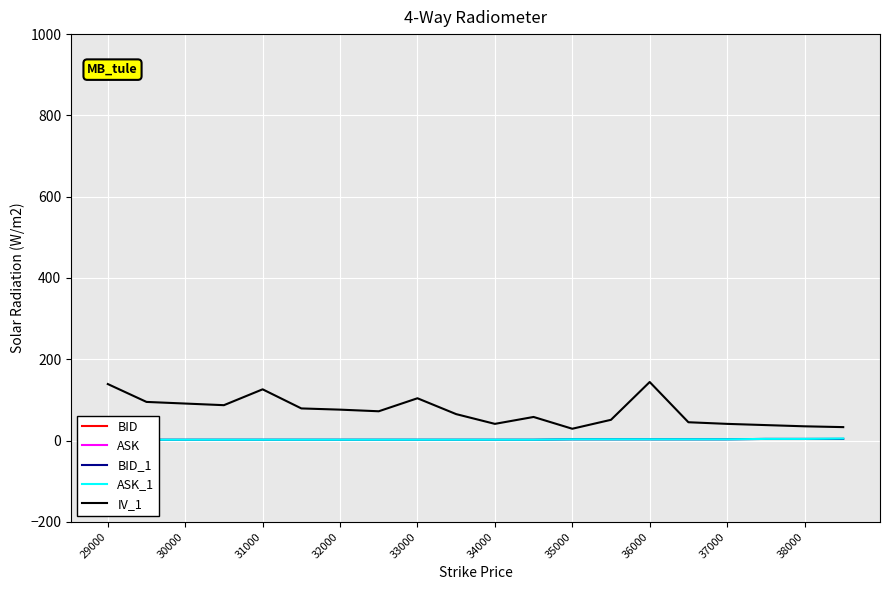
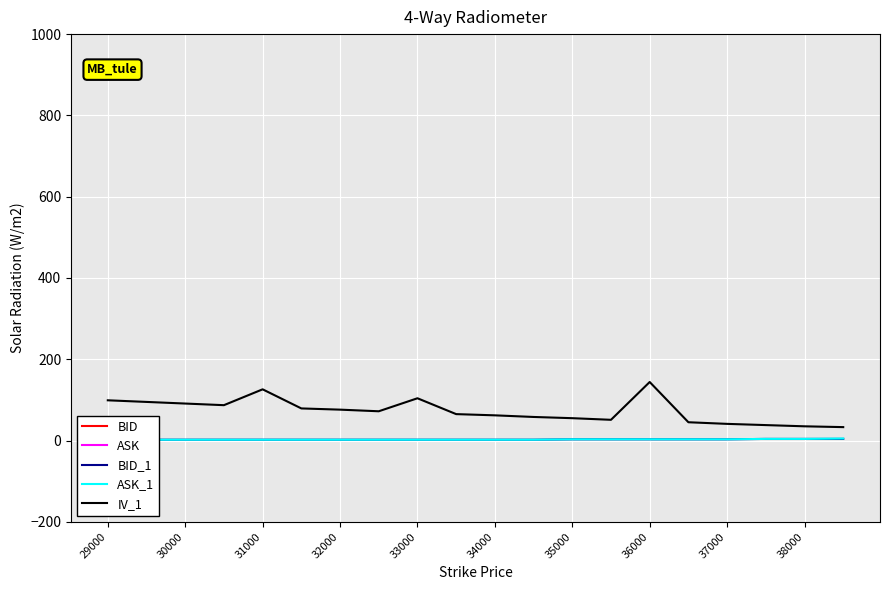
IV_1, 29000: 140 -> 100
IV_1, 34000: 40 -> 60
IV_1, 35000: 30 -> 60
